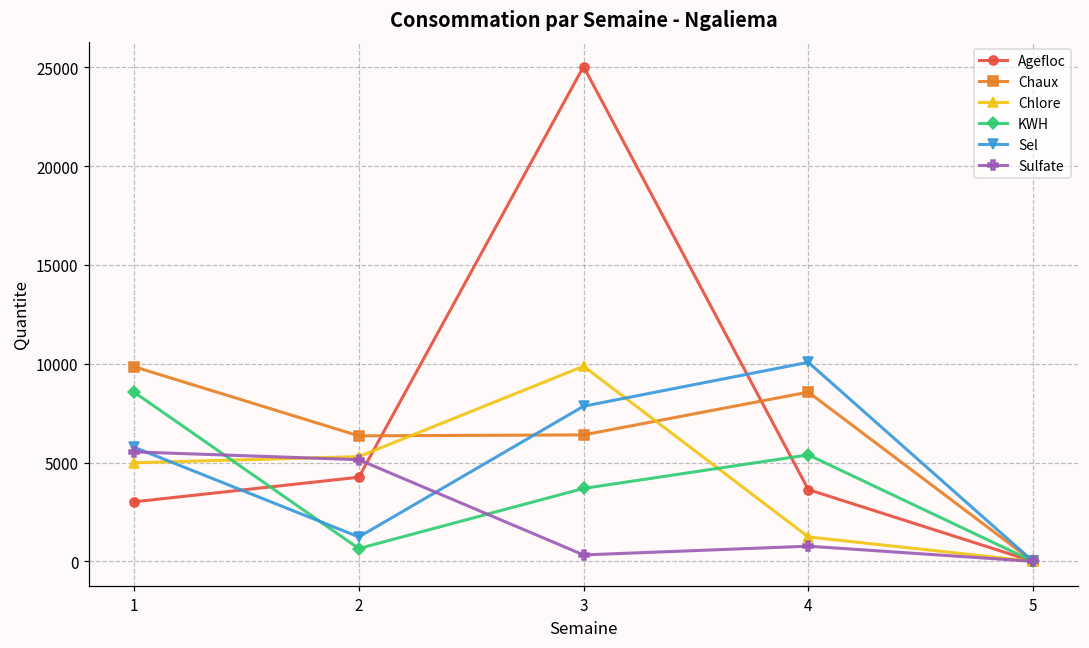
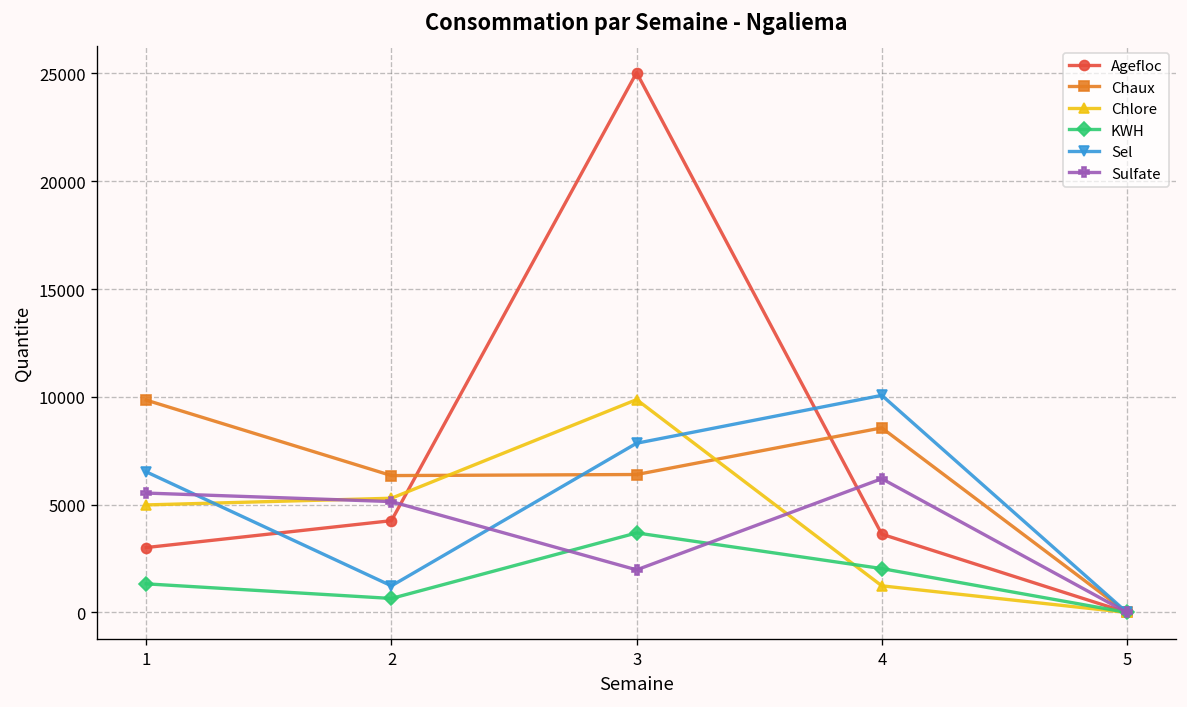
KWH, 1: 8600 -> 1300
Sel, 1: 5800 -> 6500
Sulfate, 3: 300 -> 2000
KWH, 4: 5400 -> 2000
Sulfate, 4: 800 -> 6200
